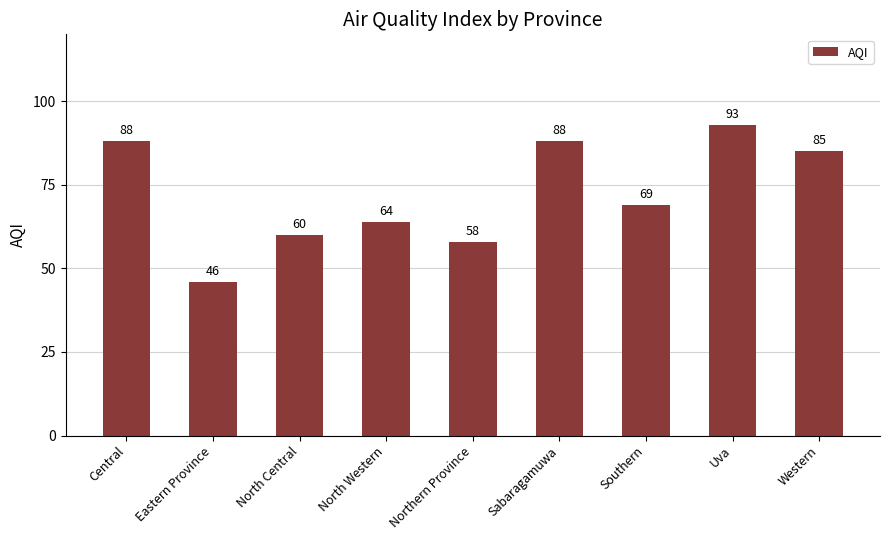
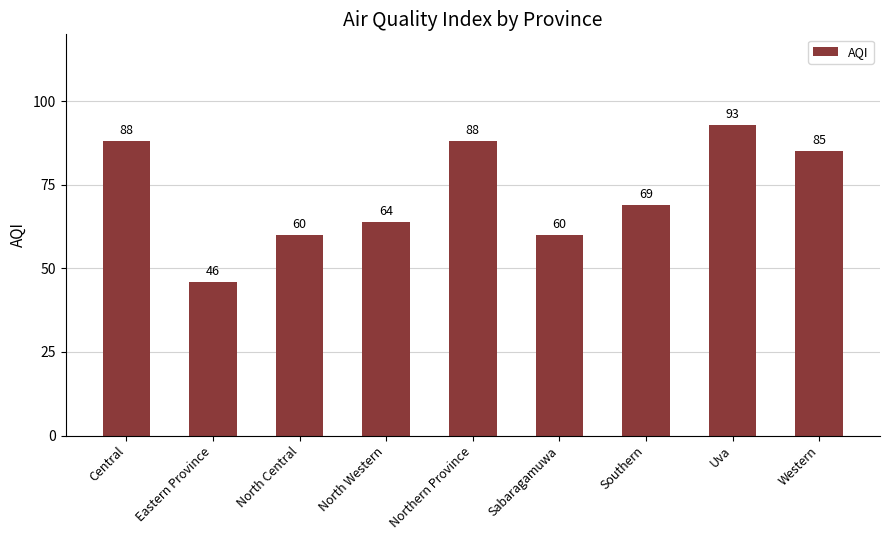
Northern Province: 58 -> 88
Sabaragamuwa: 88 -> 60
